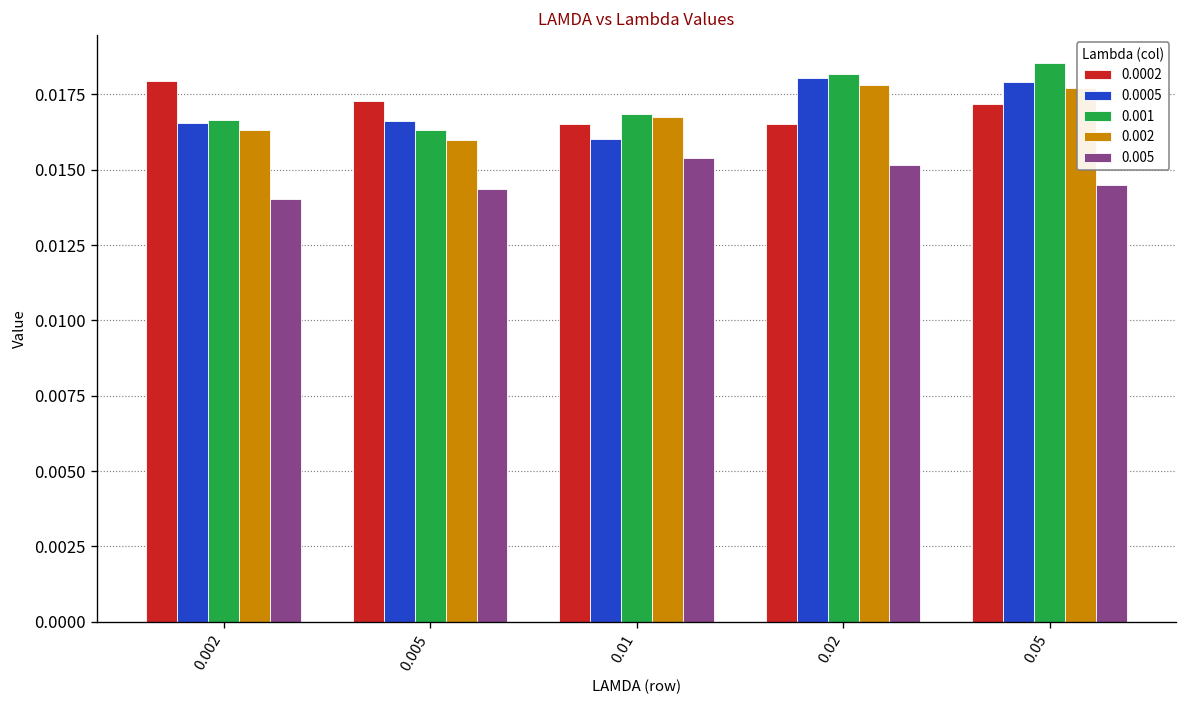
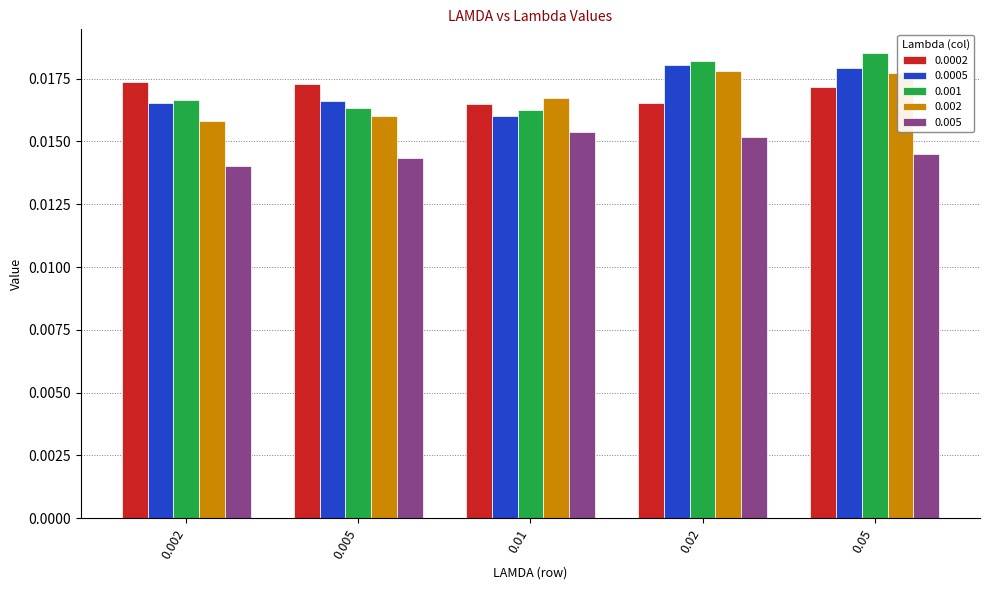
0.0002, 0.002: 0.0179 -> 0.0174
0.002, 0.002: 0.0163 -> 0.0158
0.001, 0.01: 0.0168 -> 0.0163
